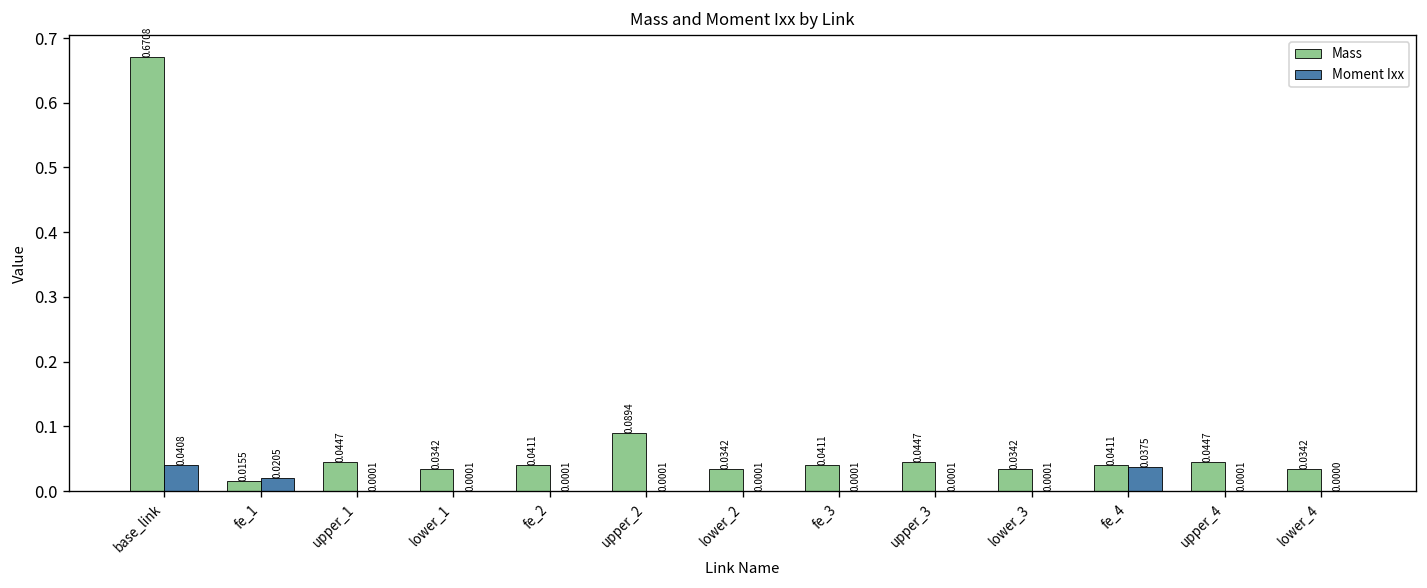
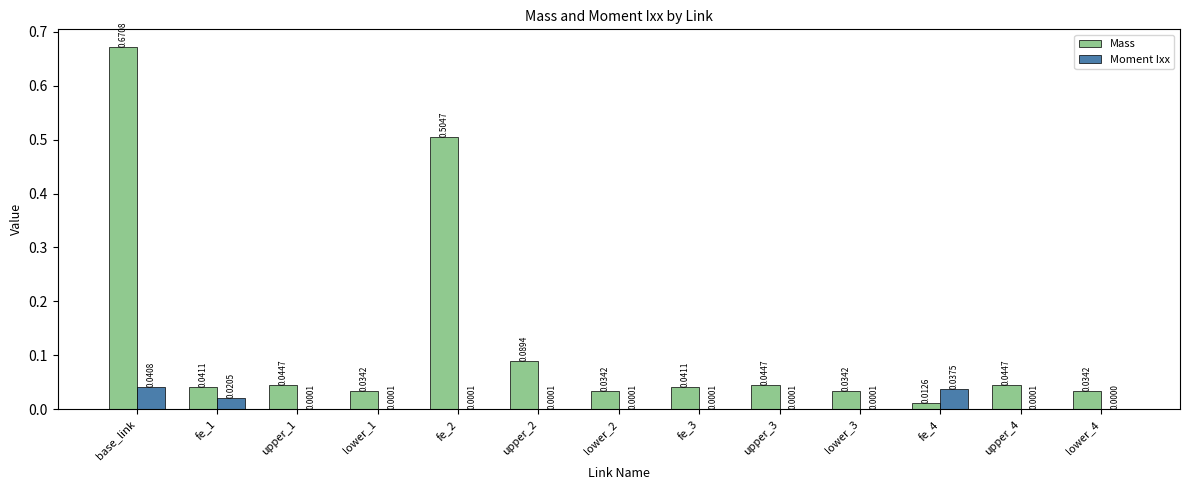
Mass, fe_1: 0.0155 -> 0.0411
Mass, fe_2: 0.0411 -> 0.5047
Mass, fe_4: 0.0411 -> 0.0126
